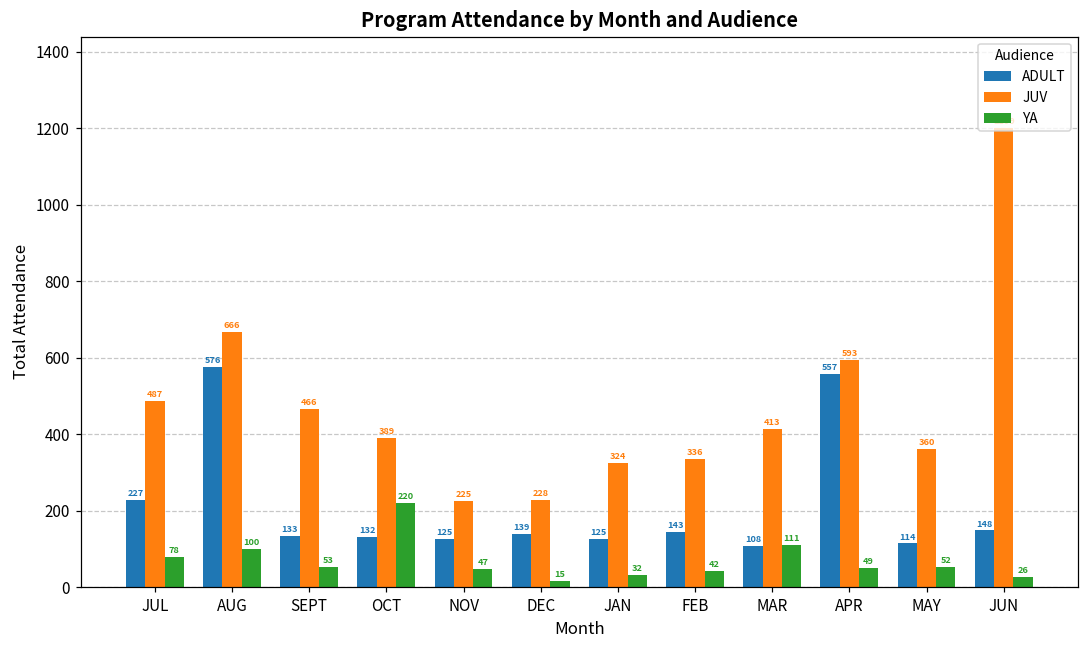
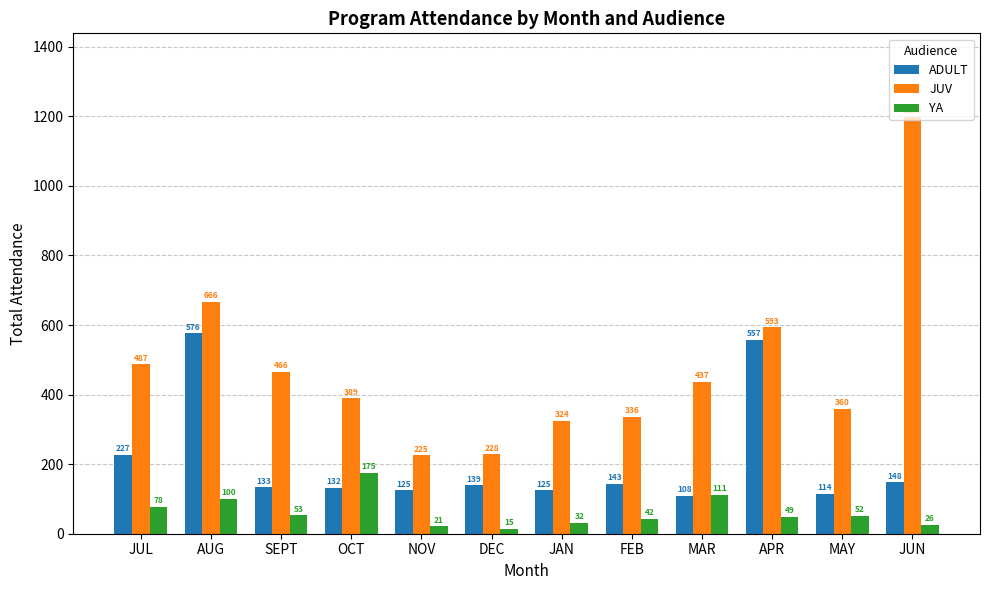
YA, OCT: 220 -> 175
YA, NOV: 47 -> 21
JUV, MAR: 413 -> 437
